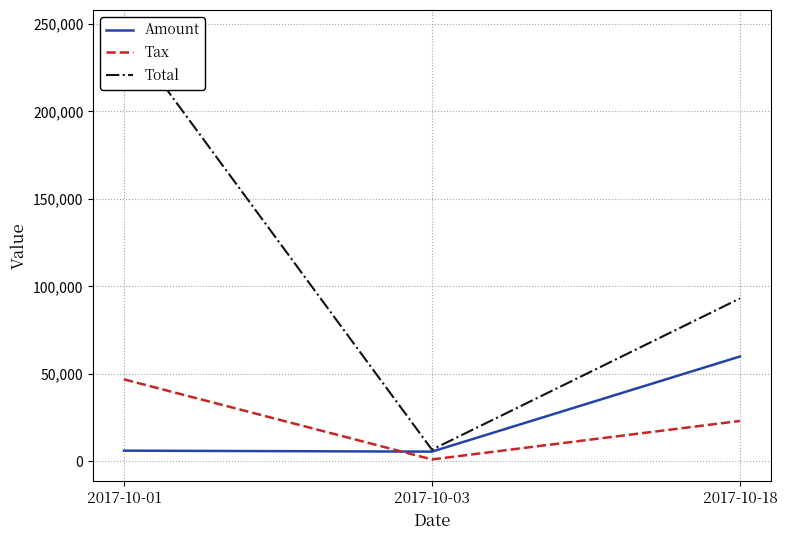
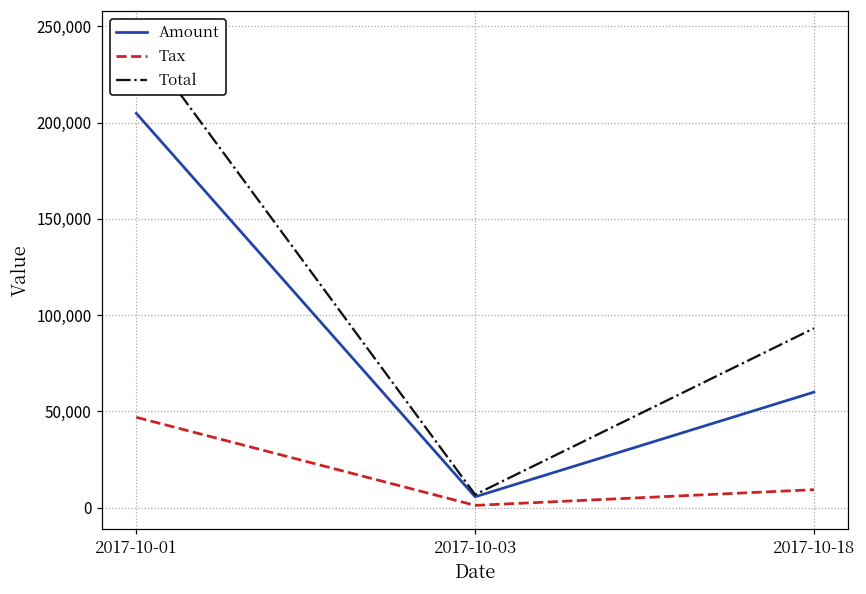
Amount, 2017-10-01: 6,000 -> 205,000
Tax, 2017-10-18: 23,000 -> 9,000
